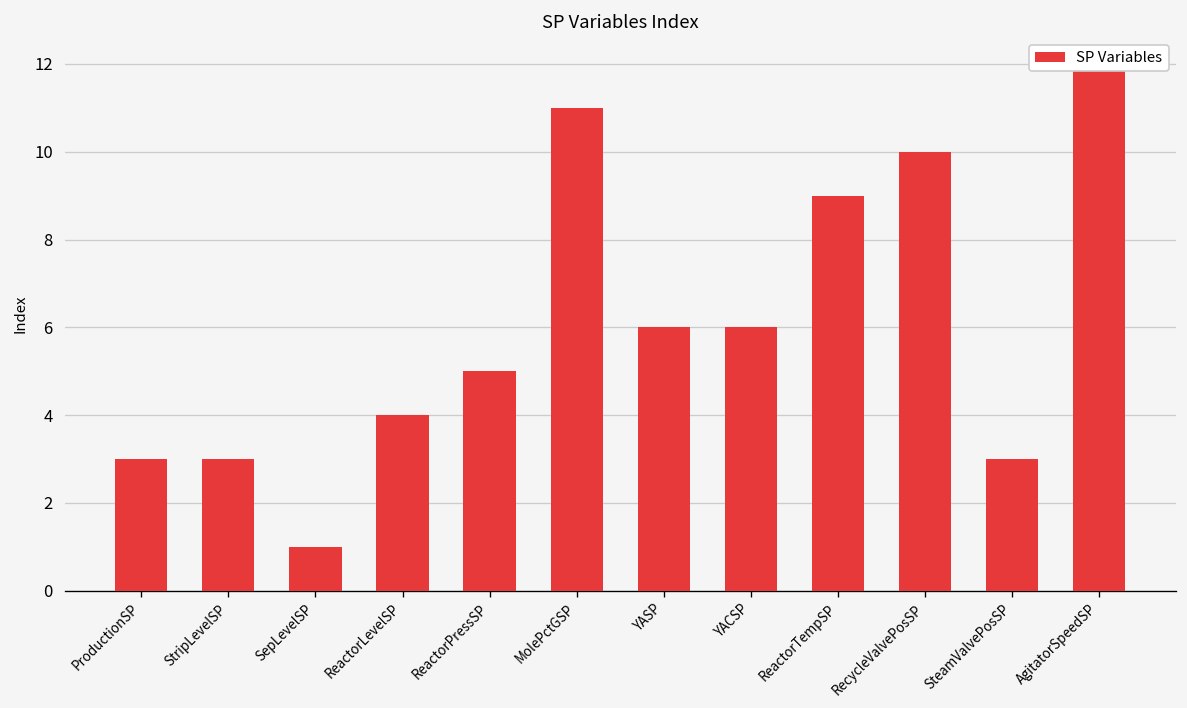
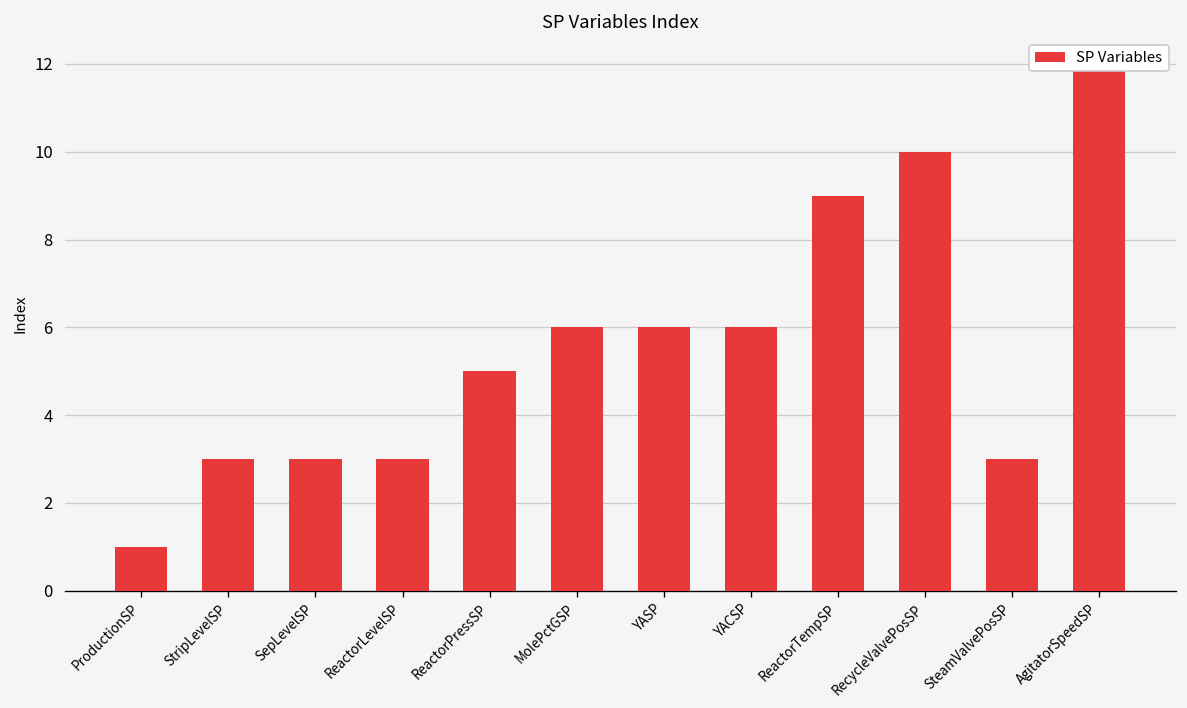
ProductionSP: 3 -> 1
SepLevelSP: 1 -> 3
ReactorLevelSP: 4 -> 3
MolePctGSP: 11 -> 6
